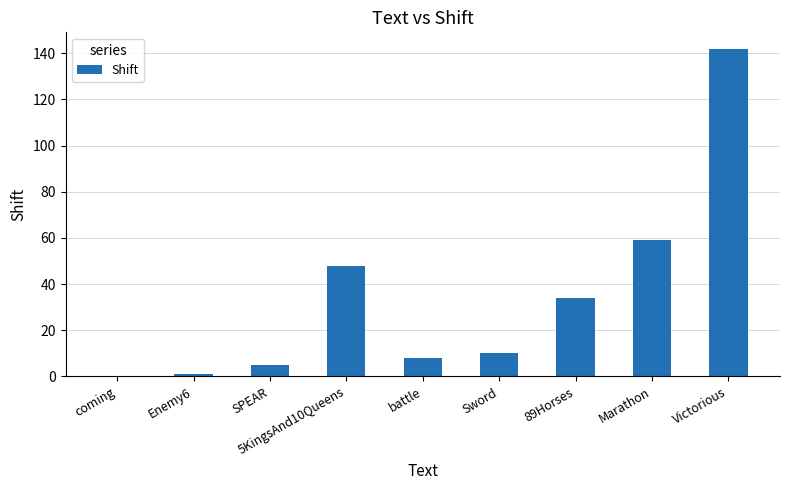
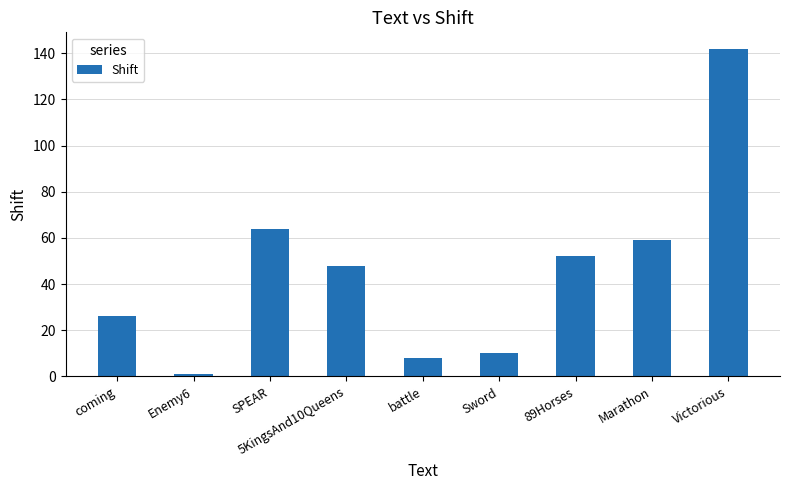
coming: 0 -> 26
SPEAR: 5 -> 64
89Horses: 34 -> 52
